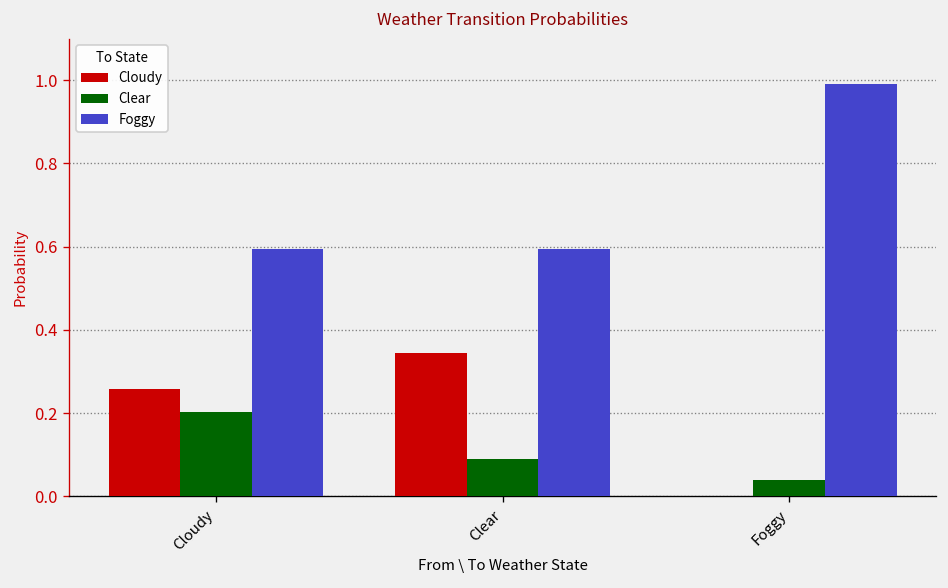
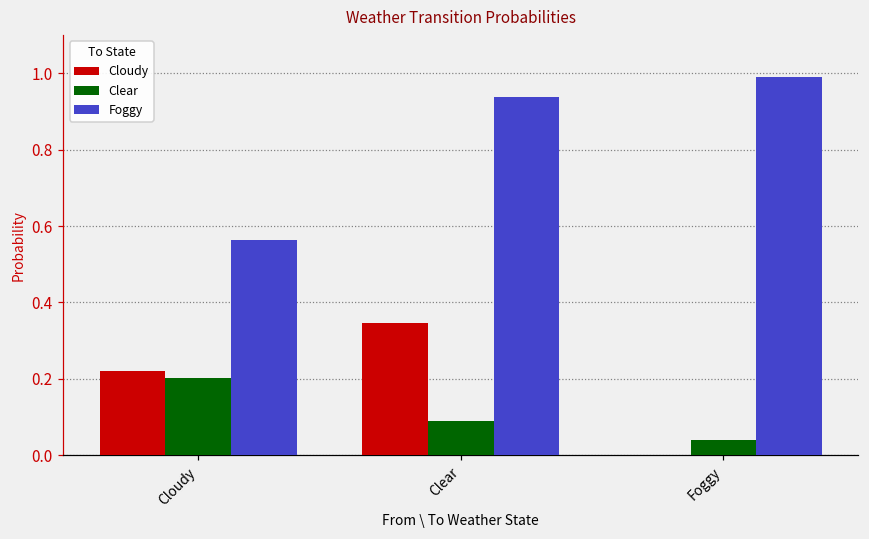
Cloudy, Cloudy: 0.26 -> 0.22
Foggy, Cloudy: 0.60 -> 0.56
Foggy, Clear: 0.59 -> 0.94
